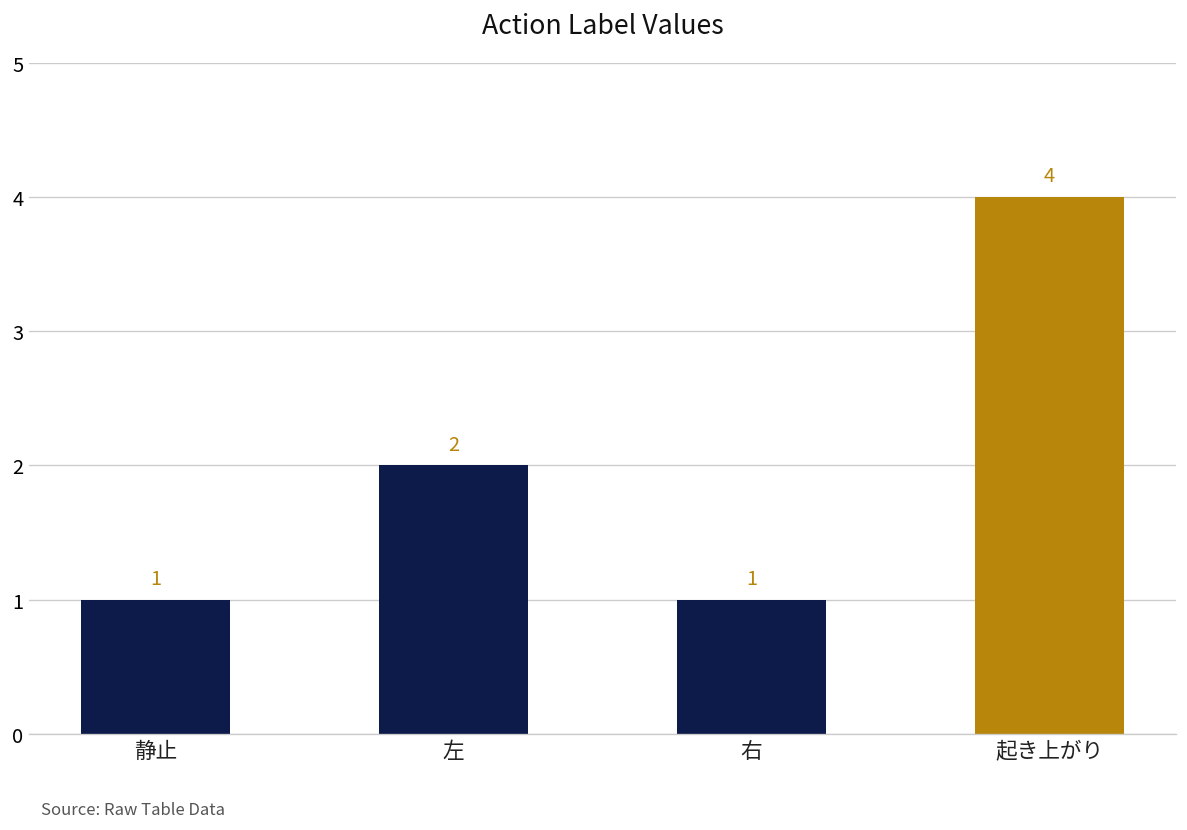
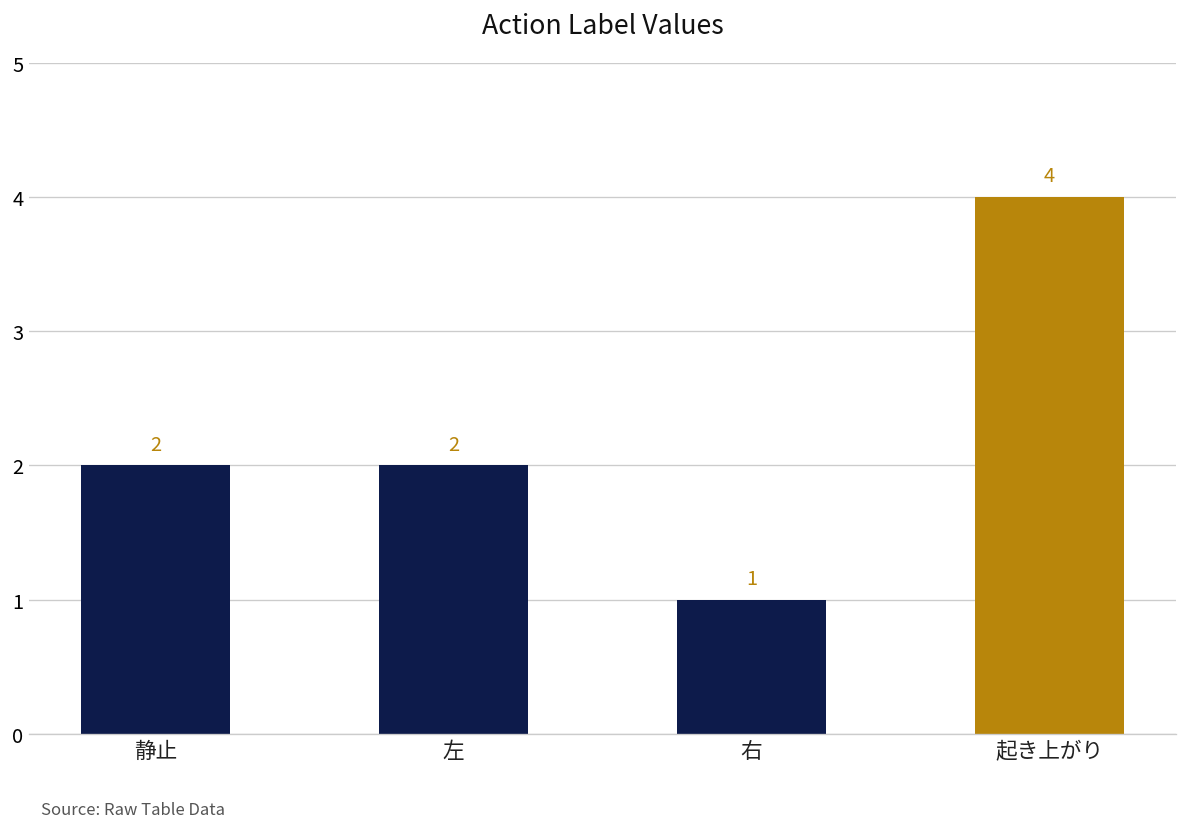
静止: 1 -> 2
